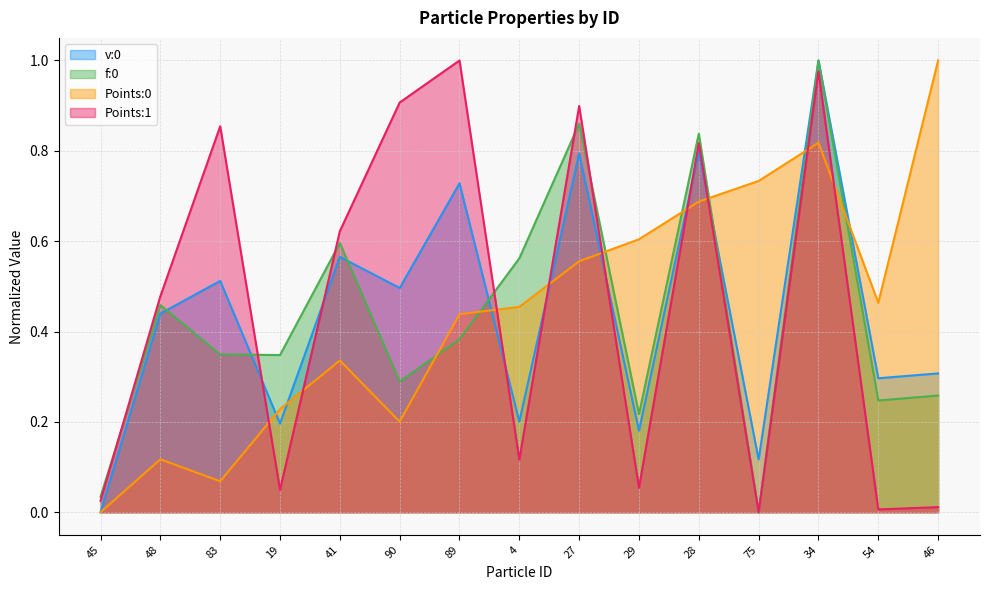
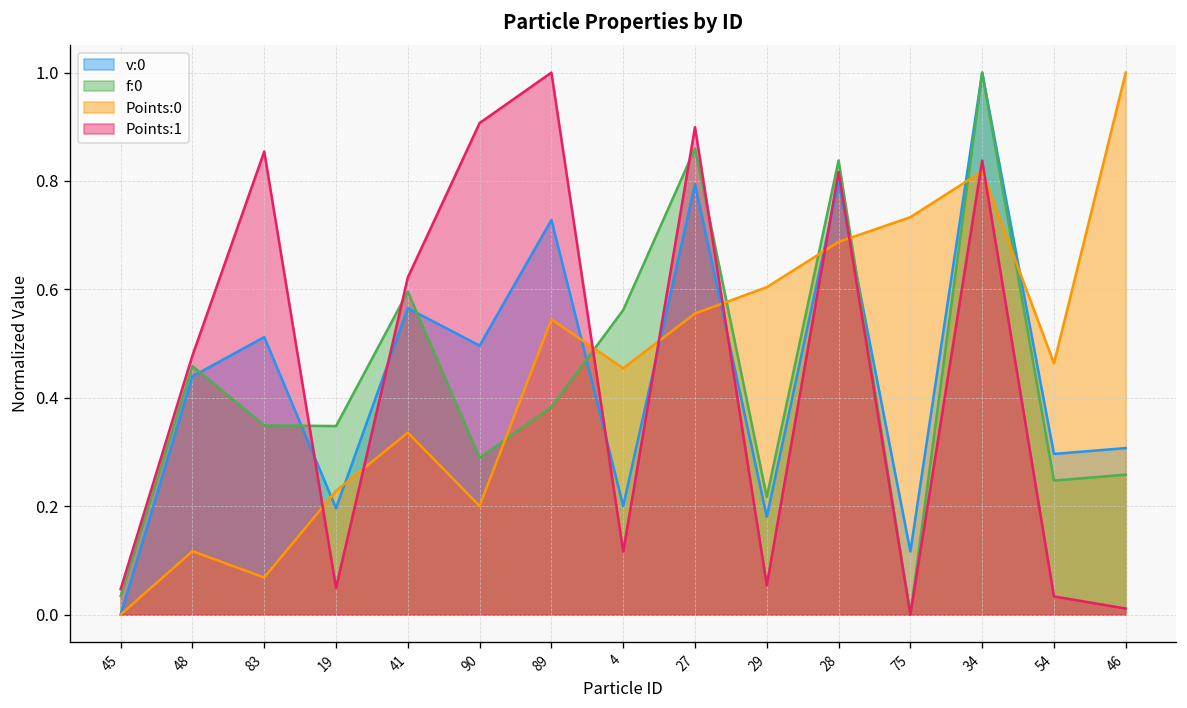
Points:1, 45: 0.03 -> 0.05
Points:0, 89: 0.44 -> 0.54
Points:1, 34: 0.98 -> 0.84
Points:1, 54: 0.01 -> 0.03
